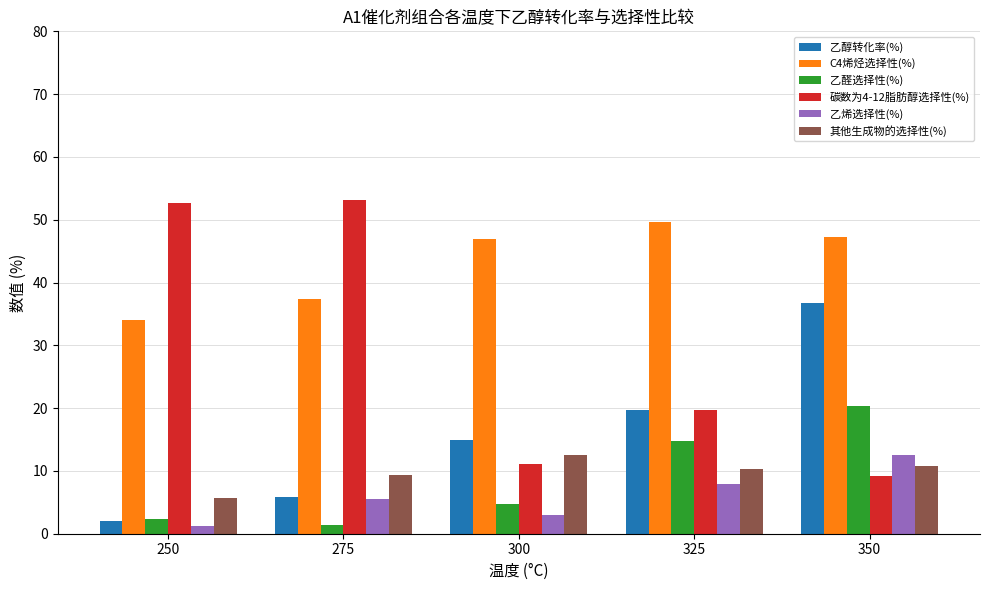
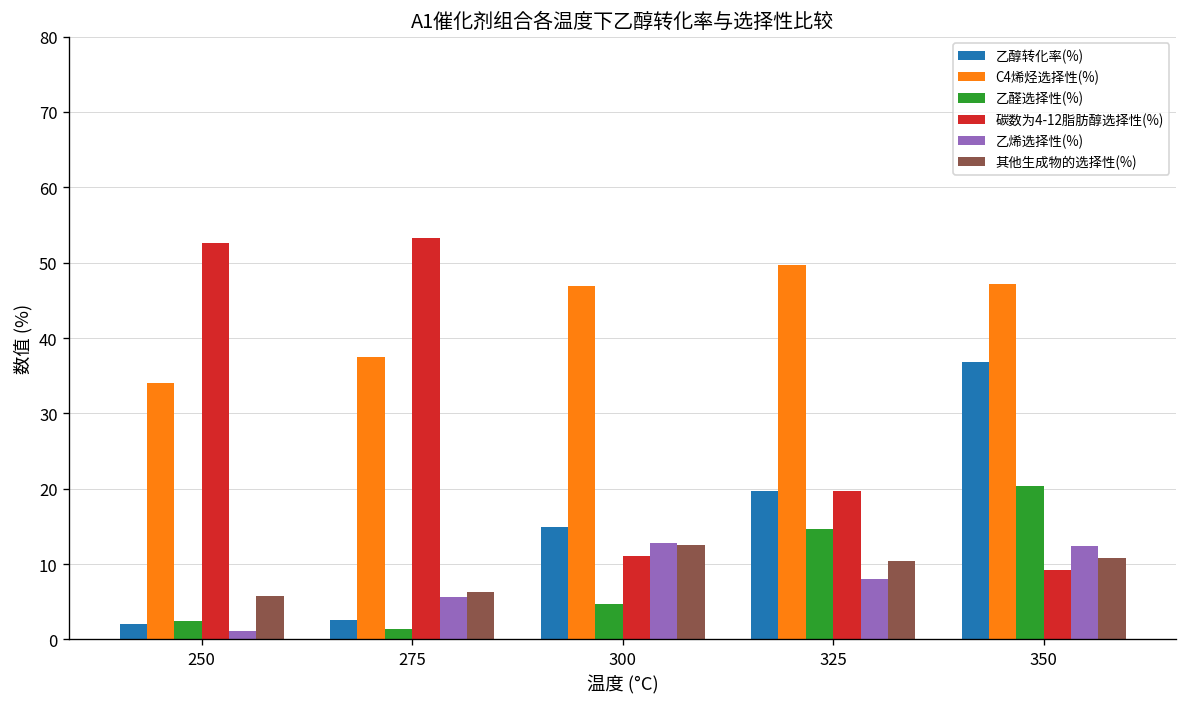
乙醇转化率(%), 275: 6 -> 3
其他生成物的选择性(%), 275: 9 -> 6
乙烯选择性(%), 300: 3 -> 13
